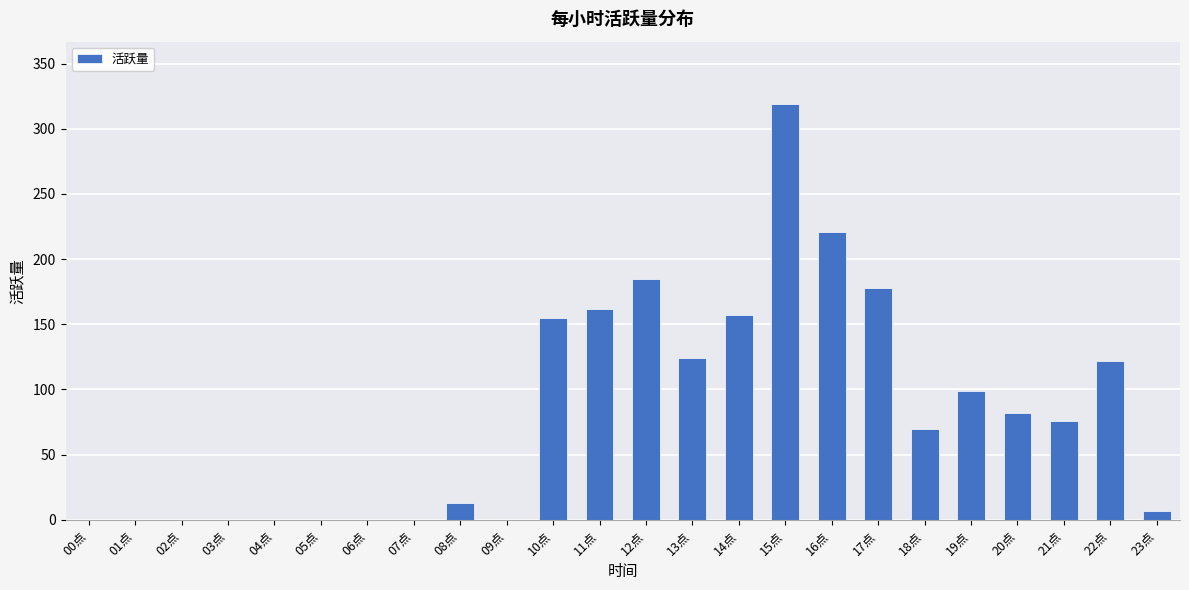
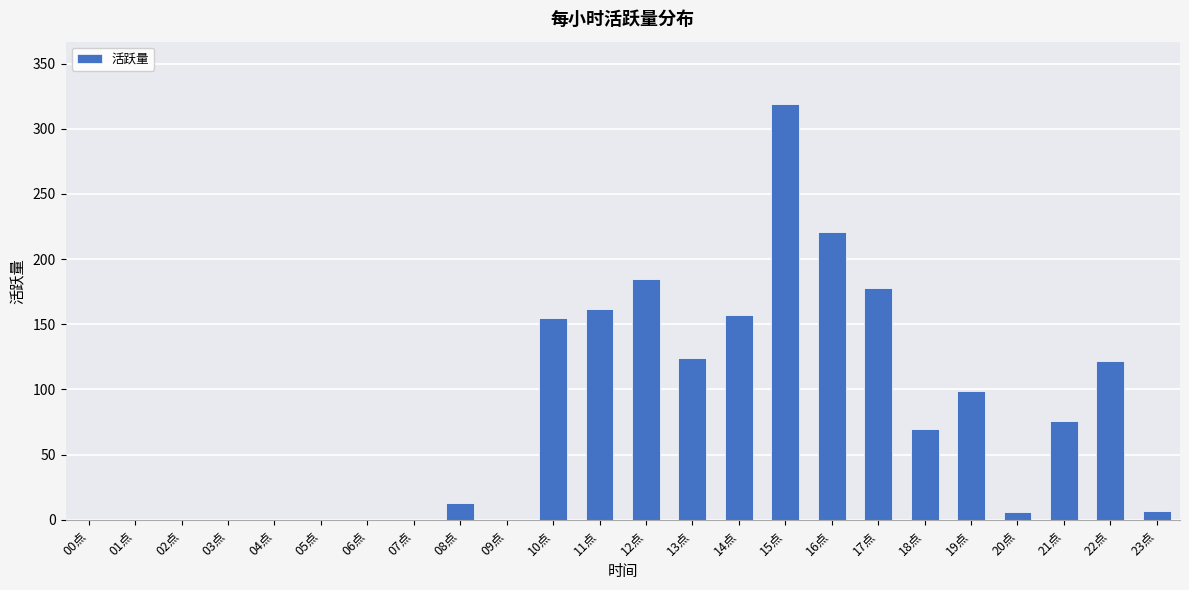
20点: 82 -> 6
